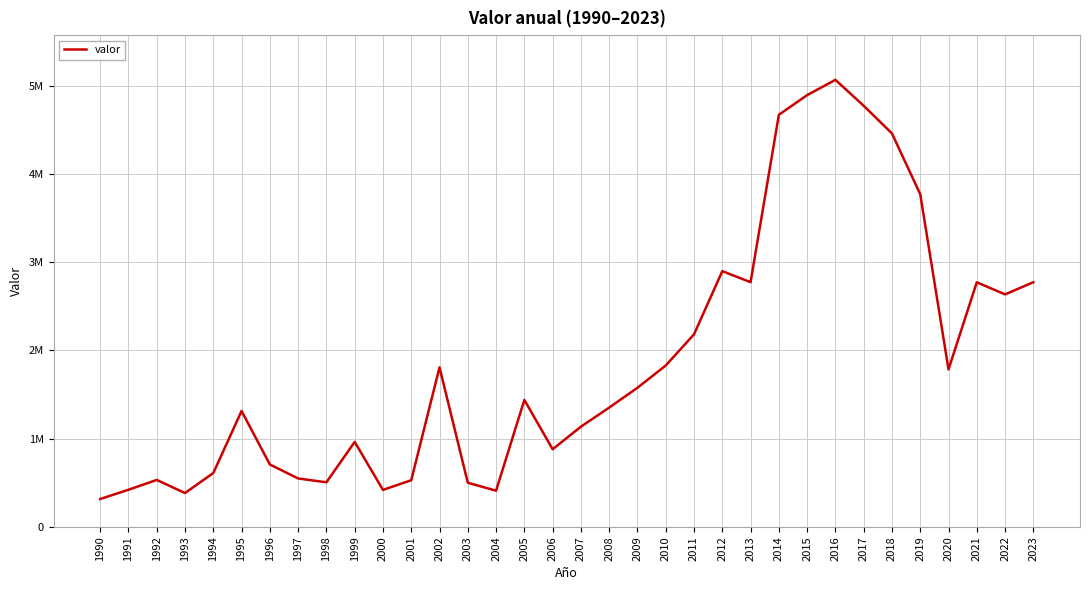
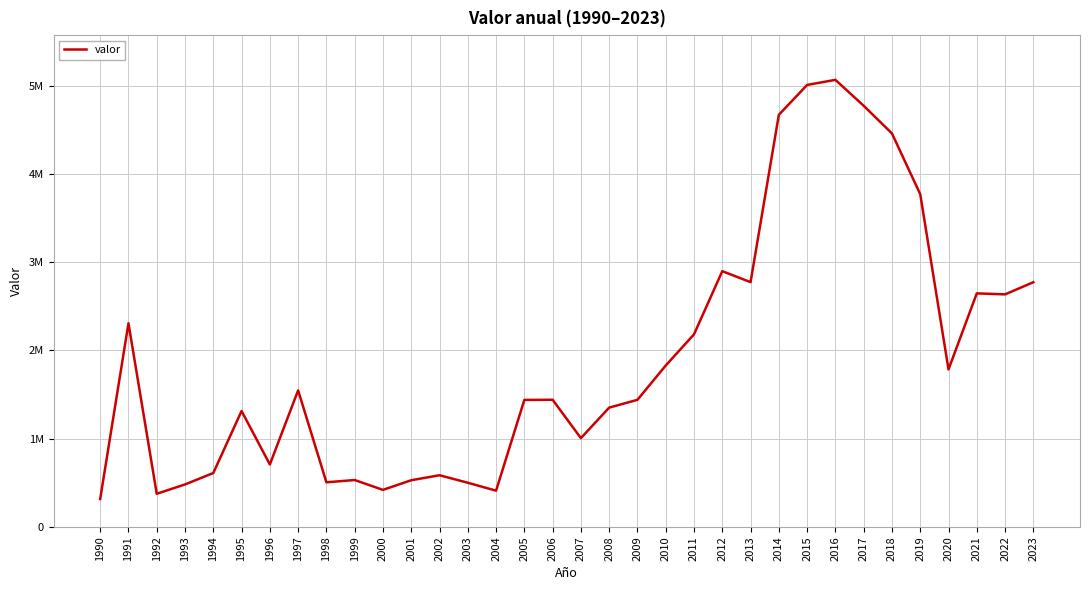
1991: 400000 -> 2300000
1992: 500000 -> 400000
1993: 400000 -> 500000
1997: 500000 -> 1500000
1999: 1000000 -> 500000
2002: 1800000 -> 600000
2006: 900000 -> 1400000
2007: 1100000 -> 1000000
2009: 1600000 -> 1400000
2015: 4900000 -> 5000000
2021: 2800000 -> 2600000
